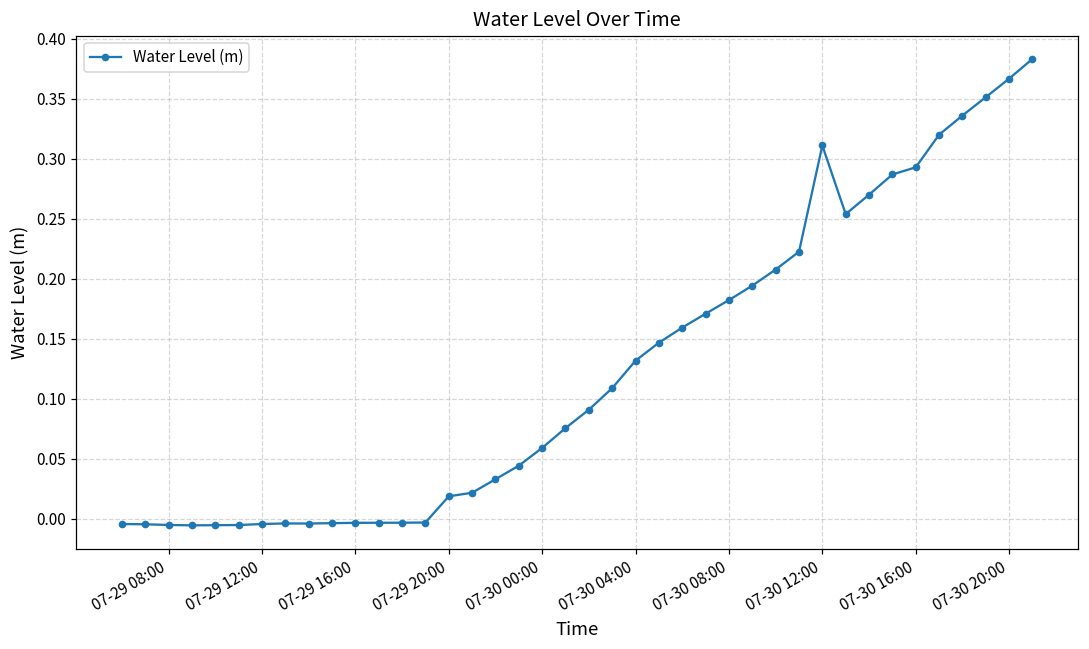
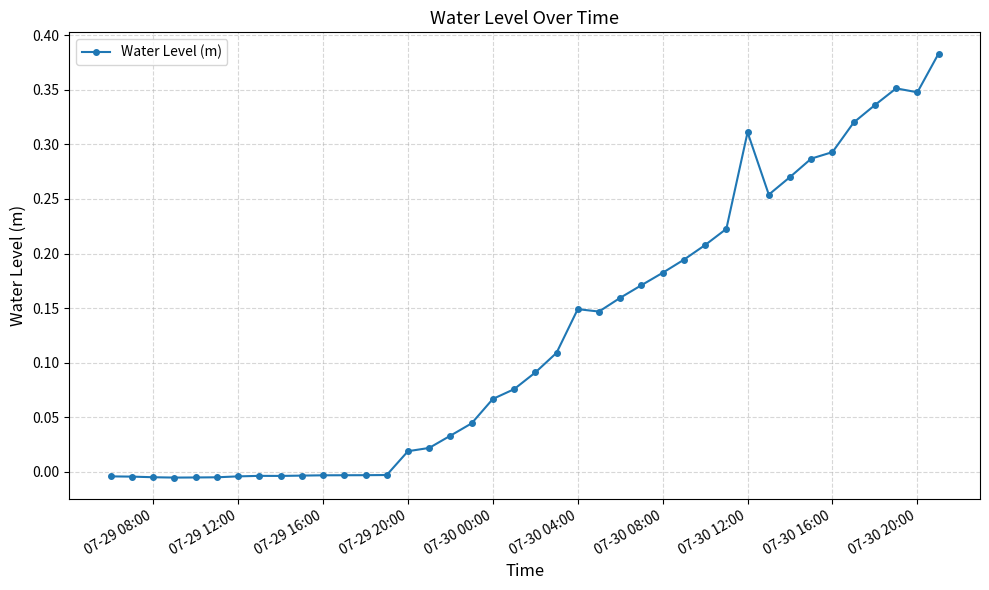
07-30 00:00: 0.059 -> 0.067
07-30 04:00: 0.132 -> 0.149
07-30 20:00: 0.367 -> 0.348
